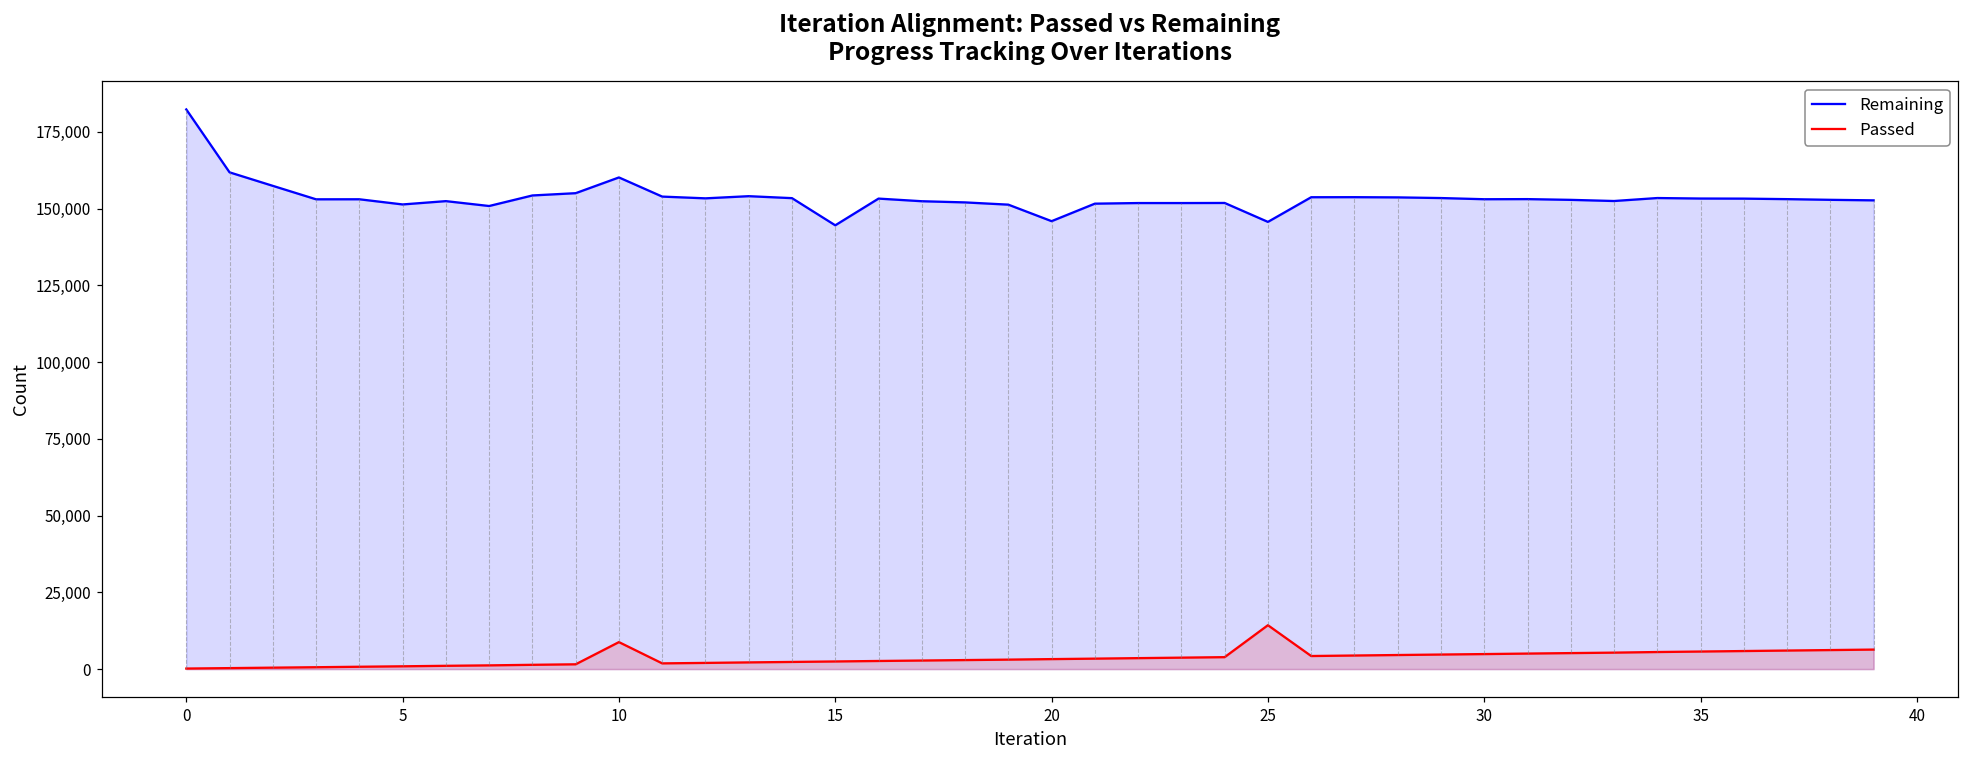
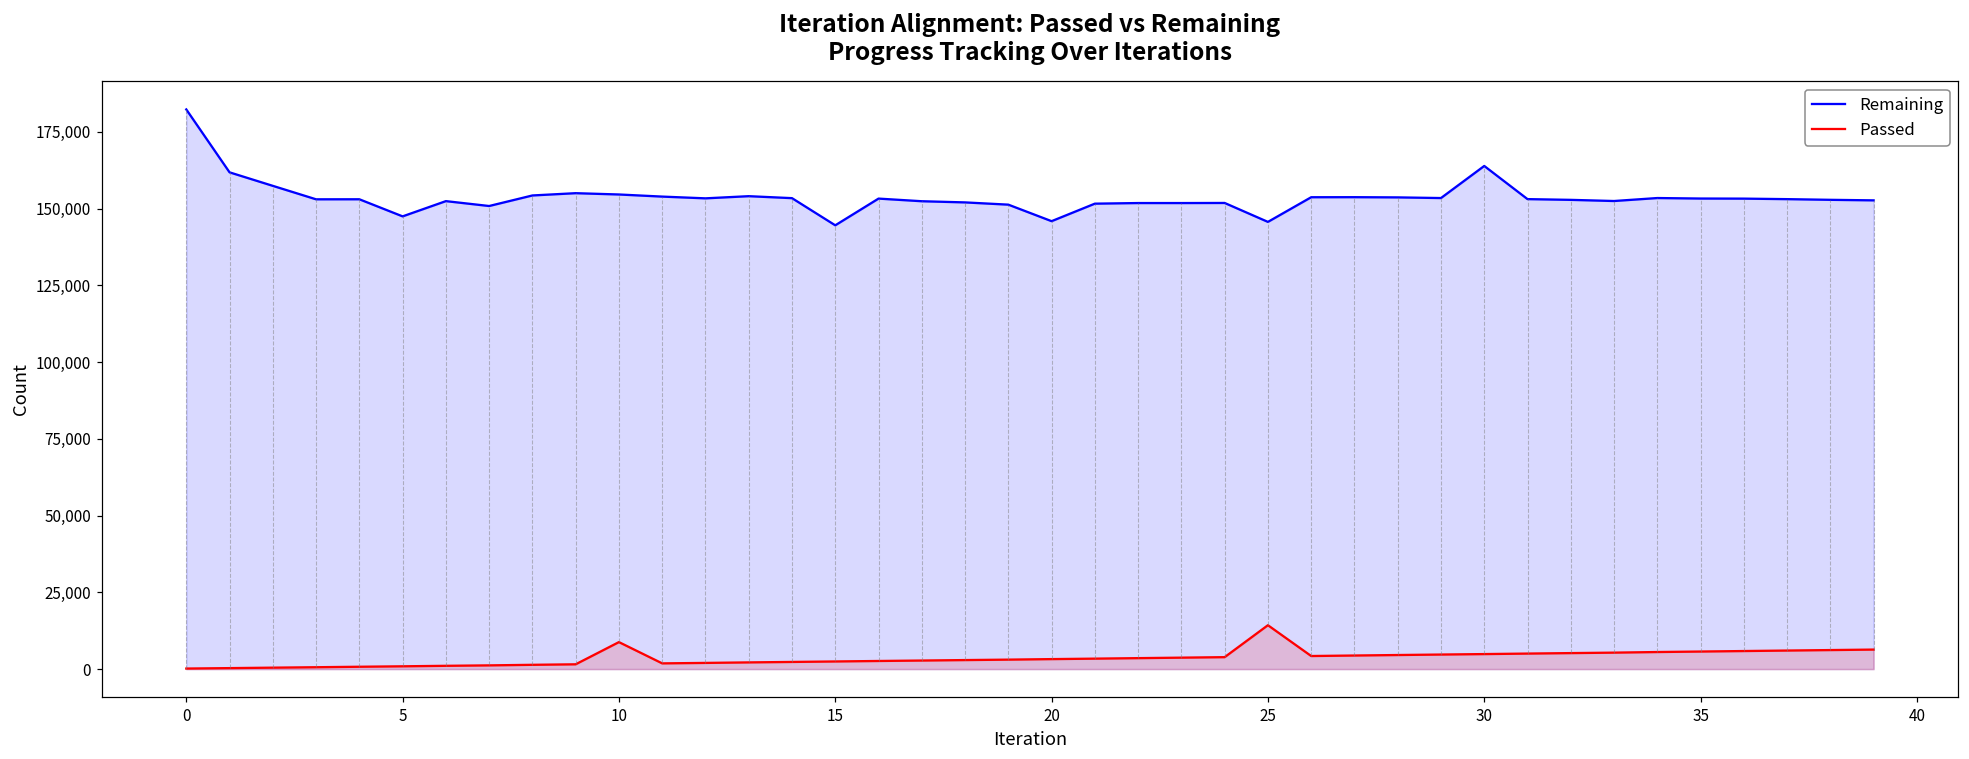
Remaining, 5: 151,000 -> 147,000
Remaining, 10: 160,000 -> 155,000
Remaining, 30: 153,000 -> 164,000
